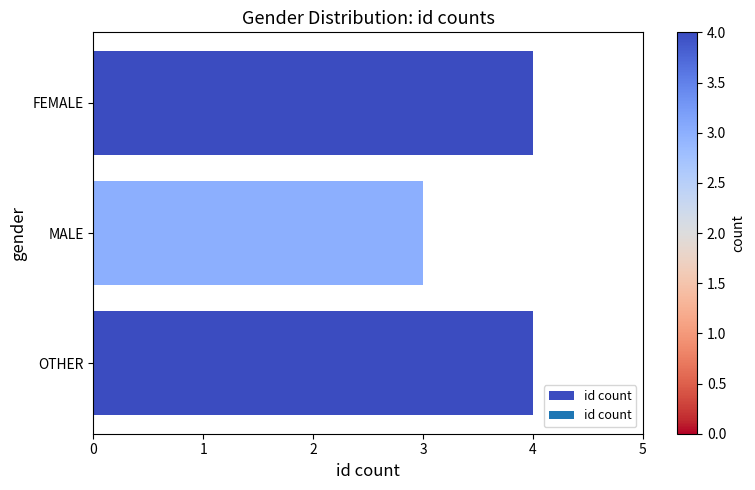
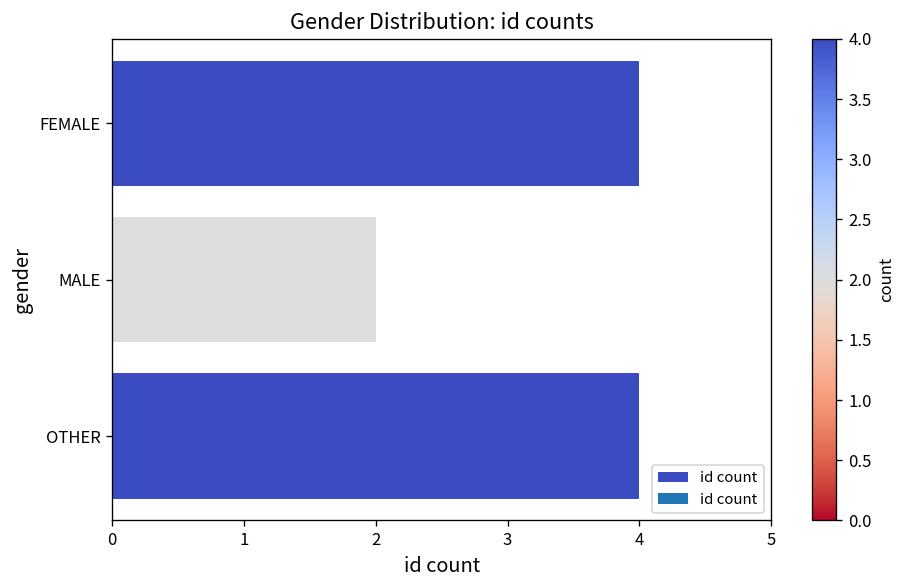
MALE: 3 -> 2
